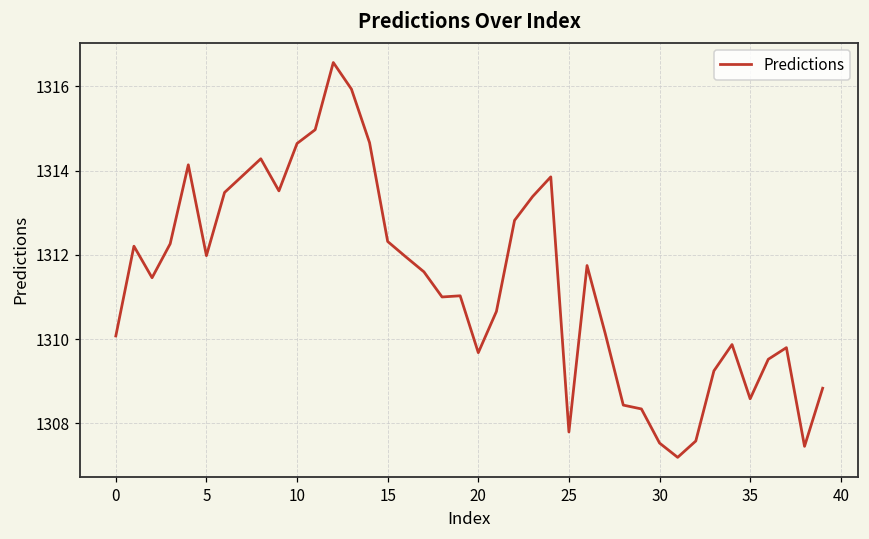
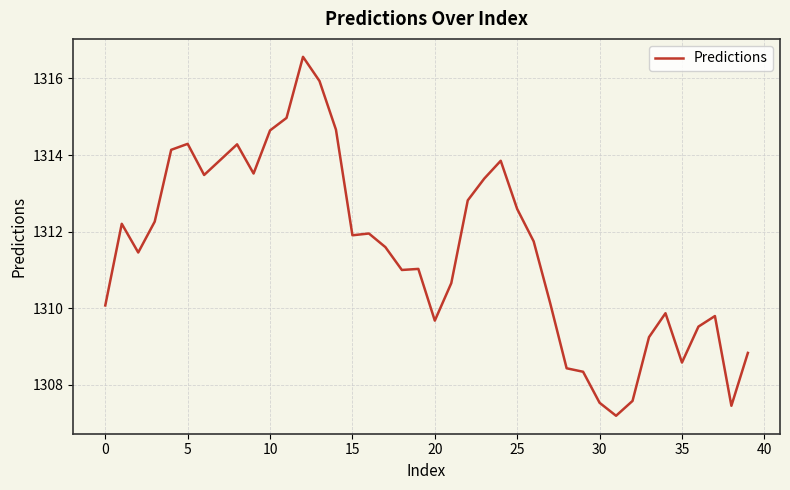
5: 1312.0 -> 1314.3
15: 1312.3 -> 1311.9
25: 1307.8 -> 1312.6
